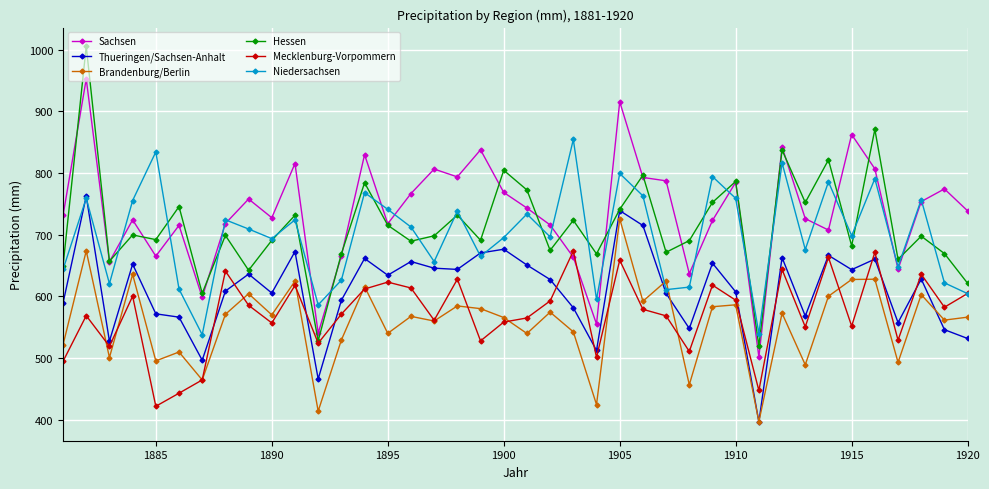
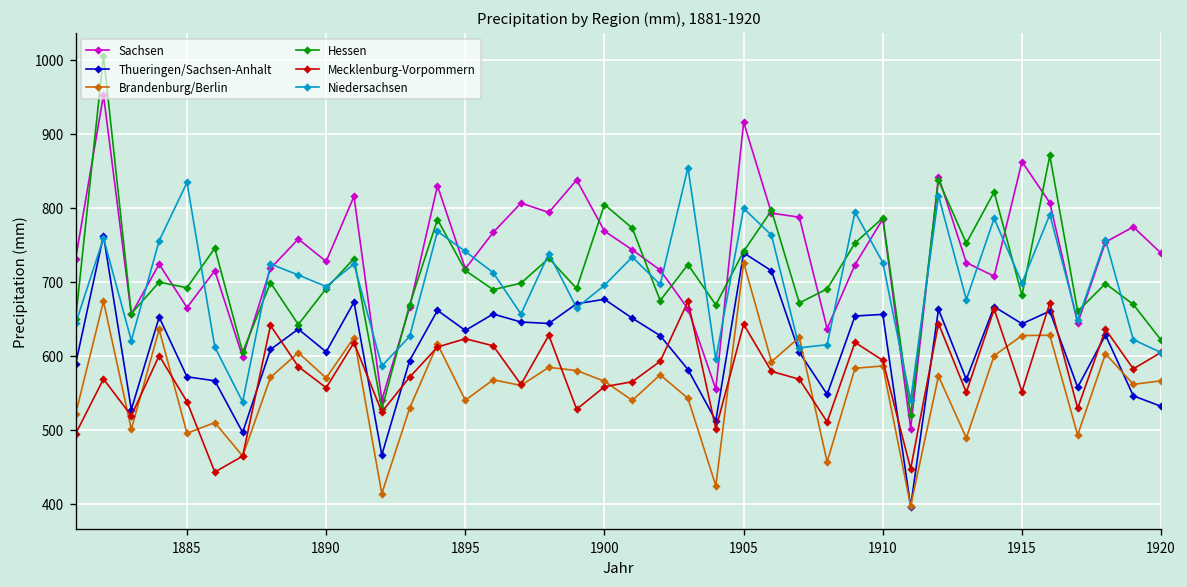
Mecklenburg-Vorpommern, 1885: 420 -> 540
Mecklenburg-Vorpommern, 1905: 660 -> 640
Thueringen/Sachsen-Anhalt, 1910: 610 -> 660
Niedersachsen, 1910: 760 -> 730
